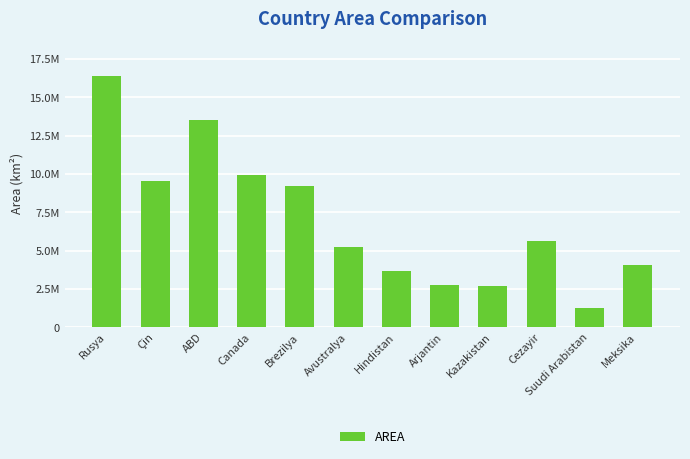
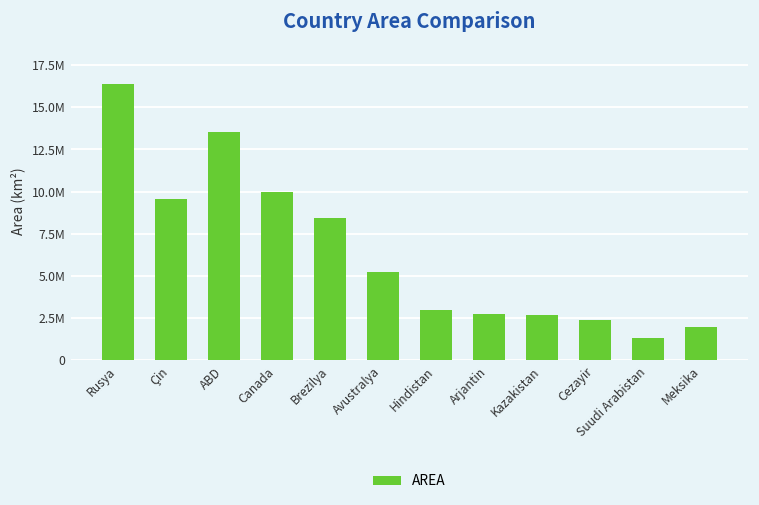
Brezilya: 9200000 -> 8500000
Hindistan: 3700000 -> 3000000
Cezayir: 5600000 -> 2400000
Meksika: 4100000 -> 1900000
